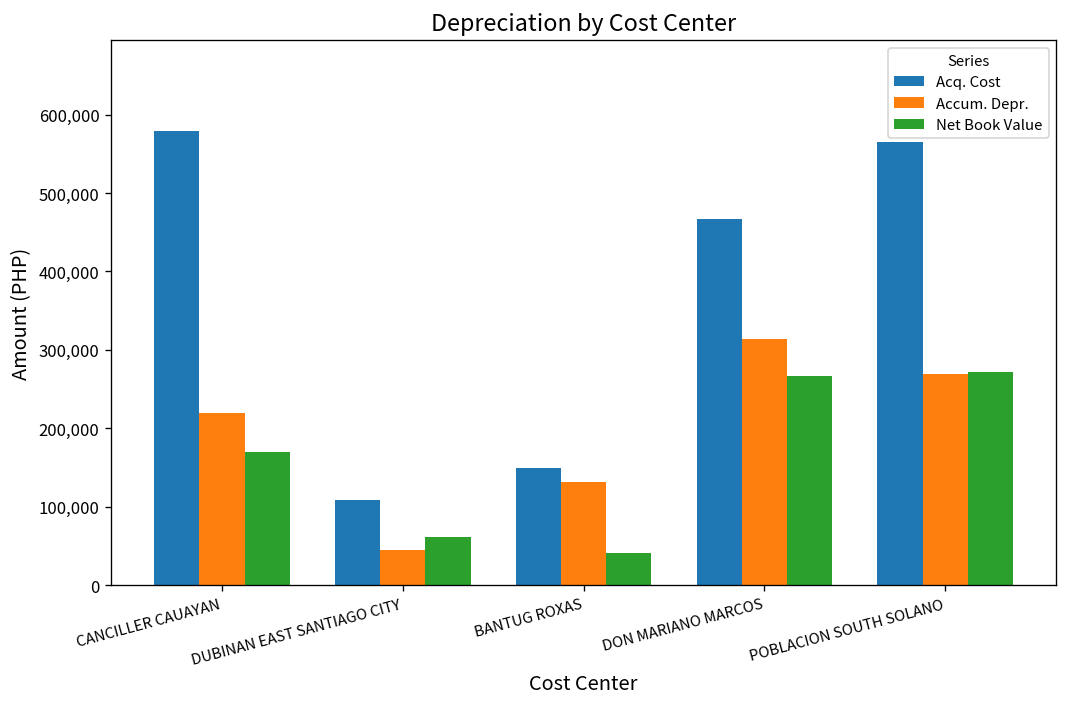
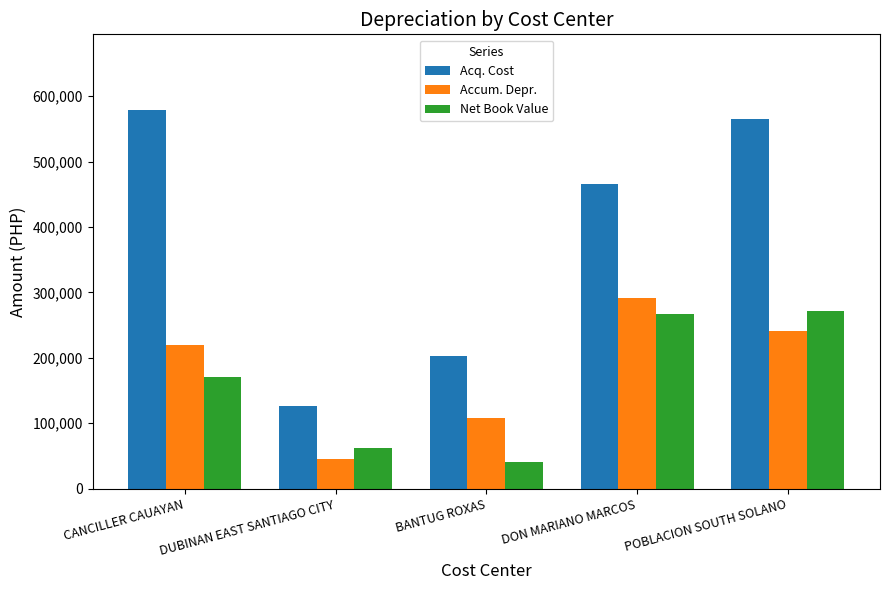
Acq. Cost, DUBINAN EAST SANTIAGO CITY: 110,000 -> 130,000
Acq. Cost, BANTUG ROXAS: 150,000 -> 200,000
Accum. Depr., BANTUG ROXAS: 130,000 -> 110,000
Accum. Depr., DON MARIANO MARCOS: 310,000 -> 290,000
Accum. Depr., POBLACION SOUTH SOLANO: 270,000 -> 240,000
